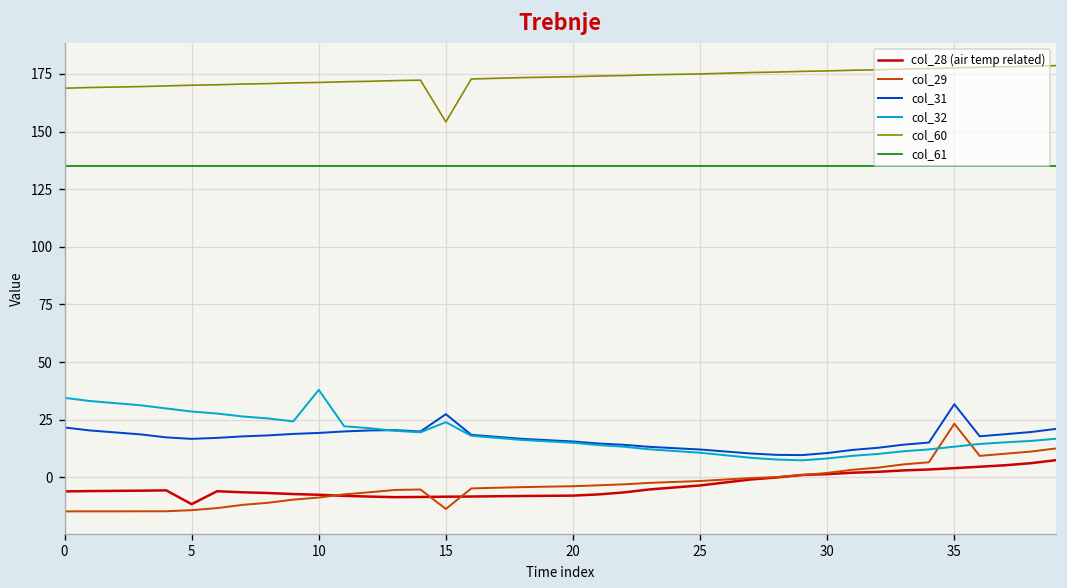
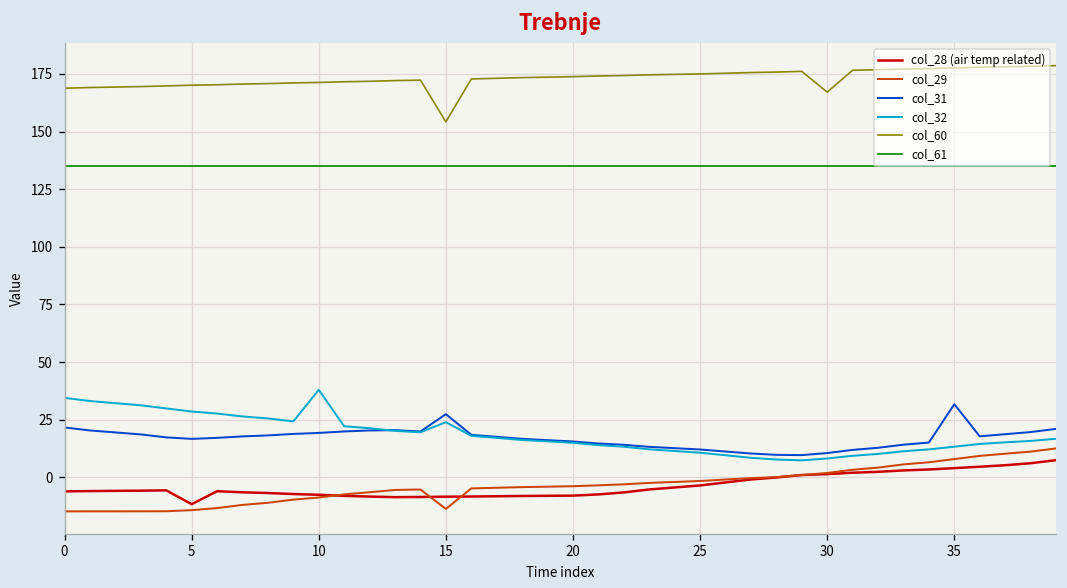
col_60, 30: 176 -> 167
col_29, 35: 23 -> 8
